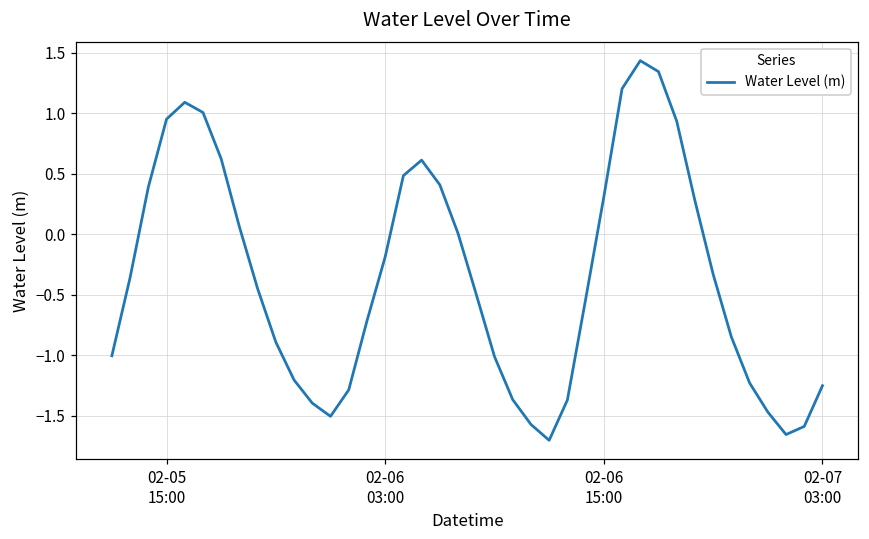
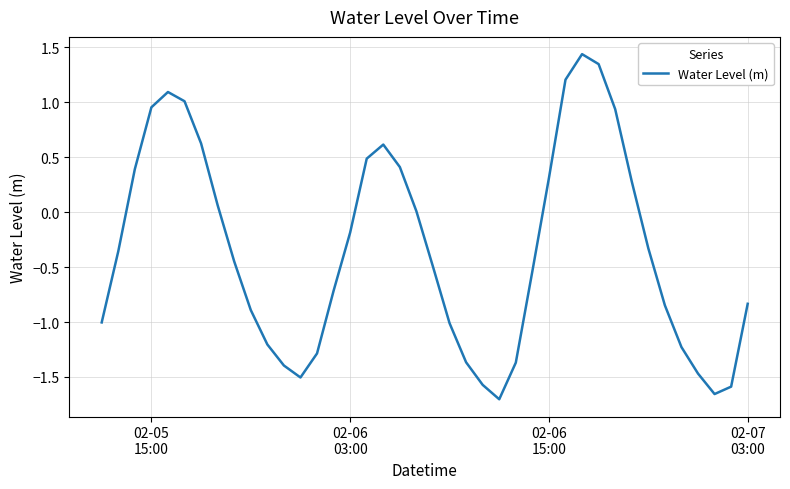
02-07 03:00: -1.25 -> -0.83
